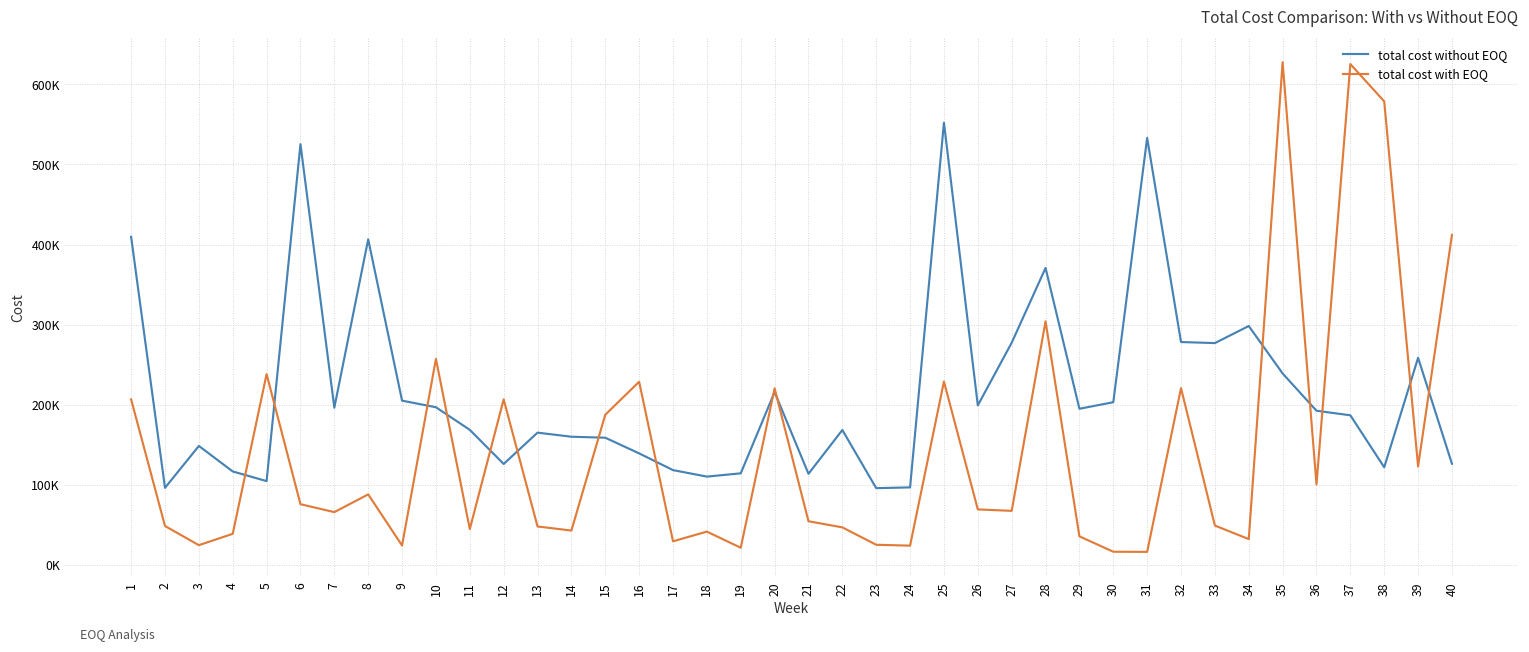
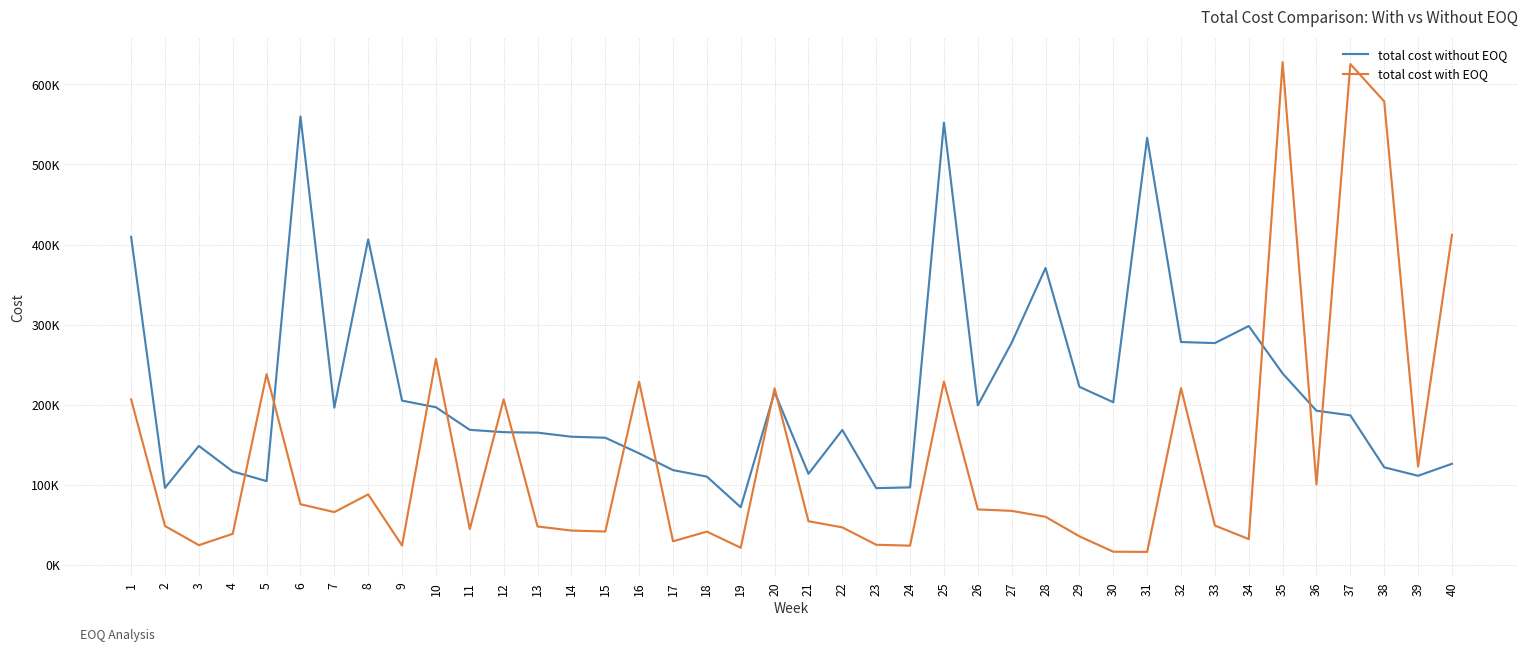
total cost without EOQ, 6: 530000 -> 560000
total cost without EOQ, 12: 130000 -> 170000
total cost with EOQ, 15: 190000 -> 40000
total cost without EOQ, 19: 110000 -> 70000
total cost with EOQ, 28: 300000 -> 60000
total cost without EOQ, 29: 190000 -> 220000
total cost without EOQ, 39: 260000 -> 110000
